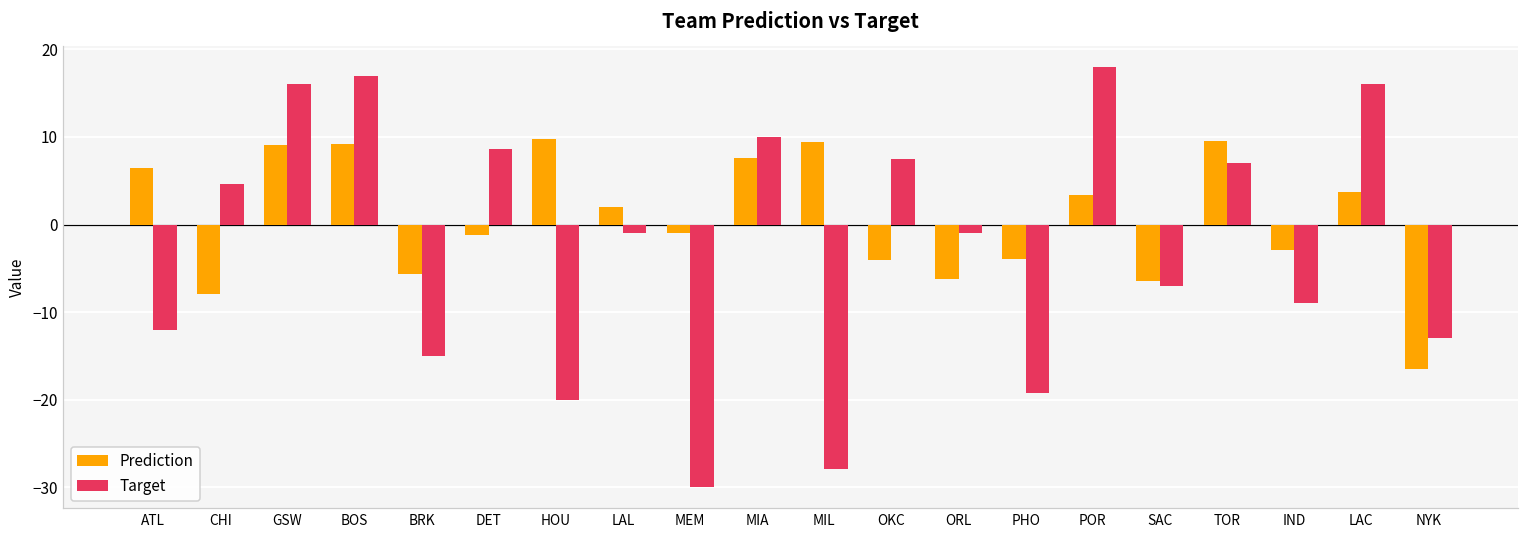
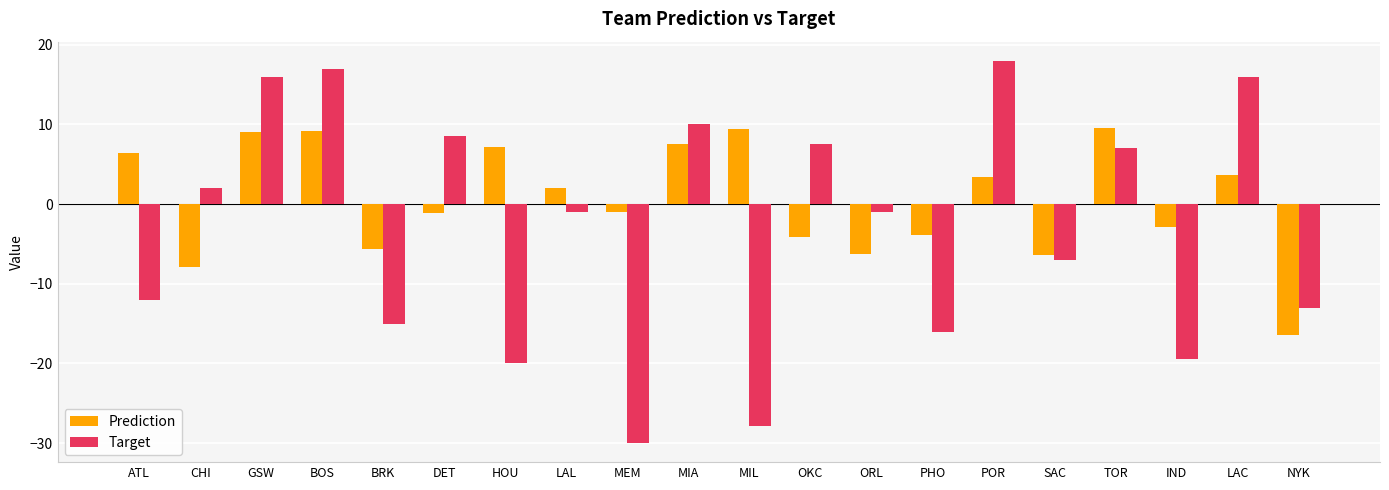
Target, CHI: 5 -> 2
Prediction, HOU: 10 -> 7
Target, PHO: -19 -> -16
Target, IND: -9 -> -19
